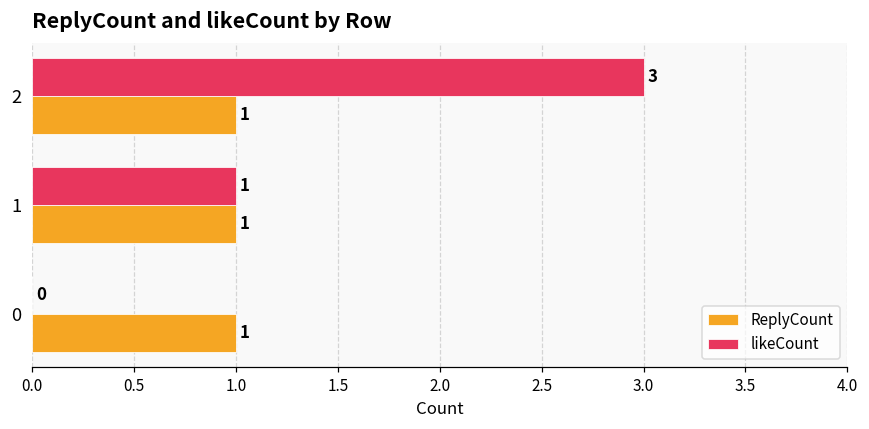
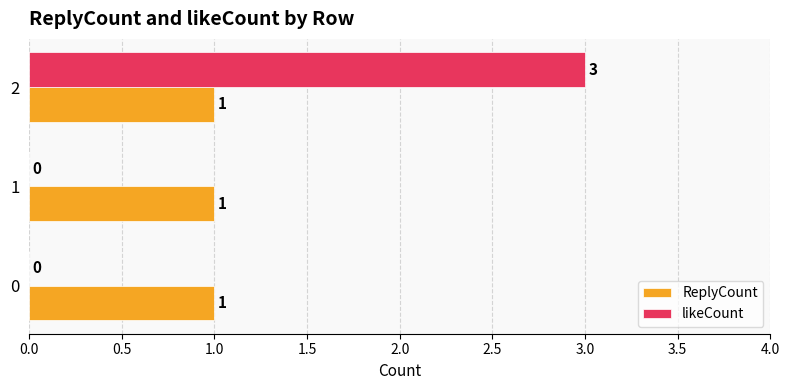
likeCount, 1: 1 -> 0
